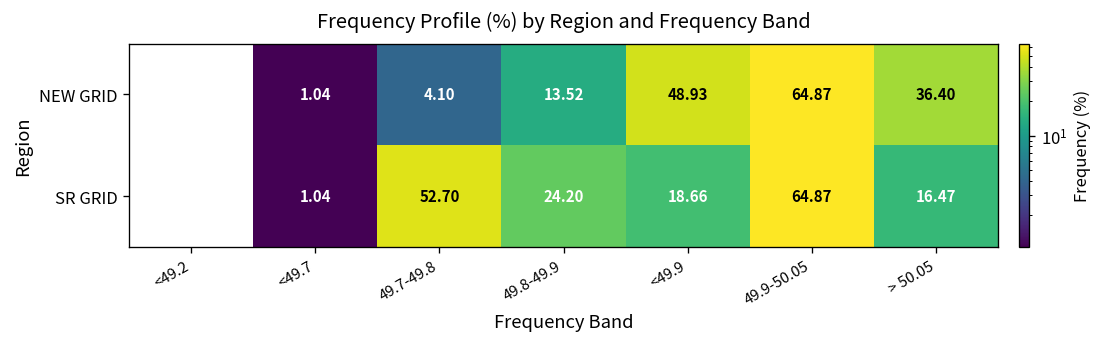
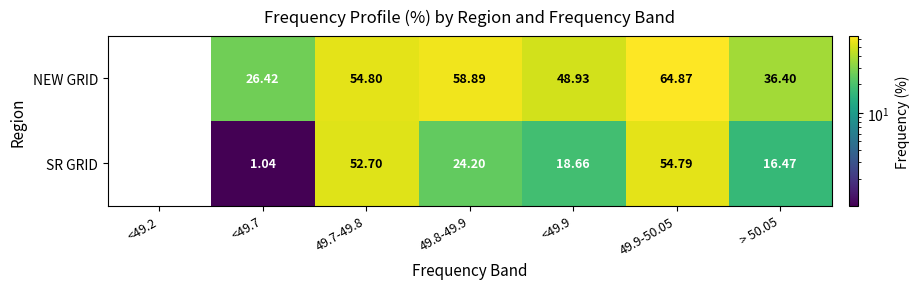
NEW GRID, <49.7: 1.04 -> 26.42
NEW GRID, 49.7-49.8: 4.10 -> 54.80
NEW GRID, 49.8-49.9: 13.52 -> 58.89
SR GRID, 49.9-50.05: 64.87 -> 54.79
